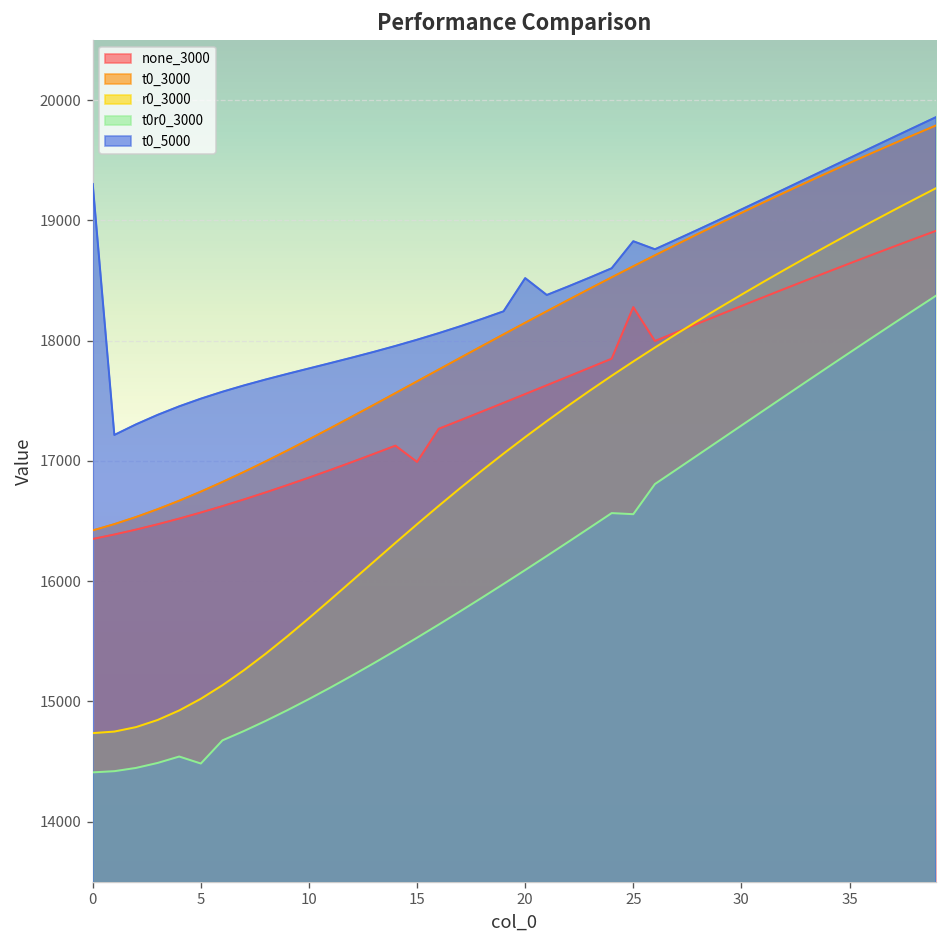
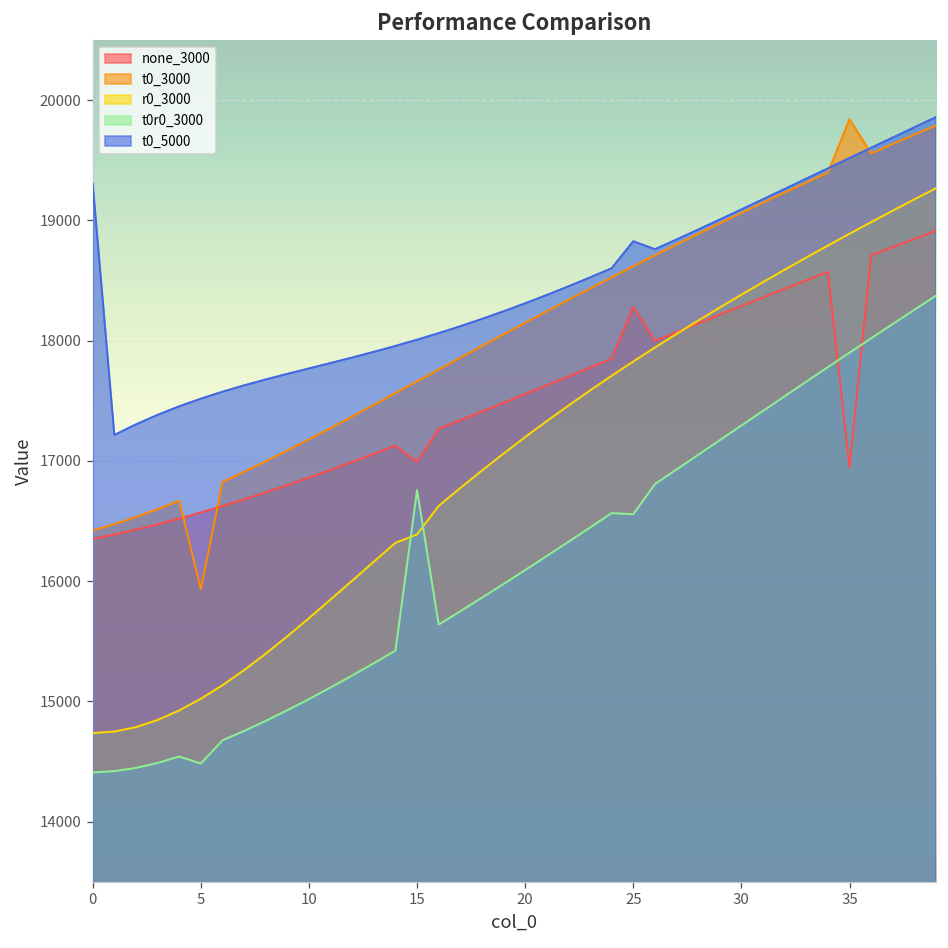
t0_3000, 5: 16740 -> 15930
r0_3000, 15: 16470 -> 16390
t0r0_3000, 15: 15530 -> 16760
t0_5000, 20: 18520 -> 18310
none_3000, 35: 18640 -> 16950
t0_3000, 35: 19480 -> 19840
